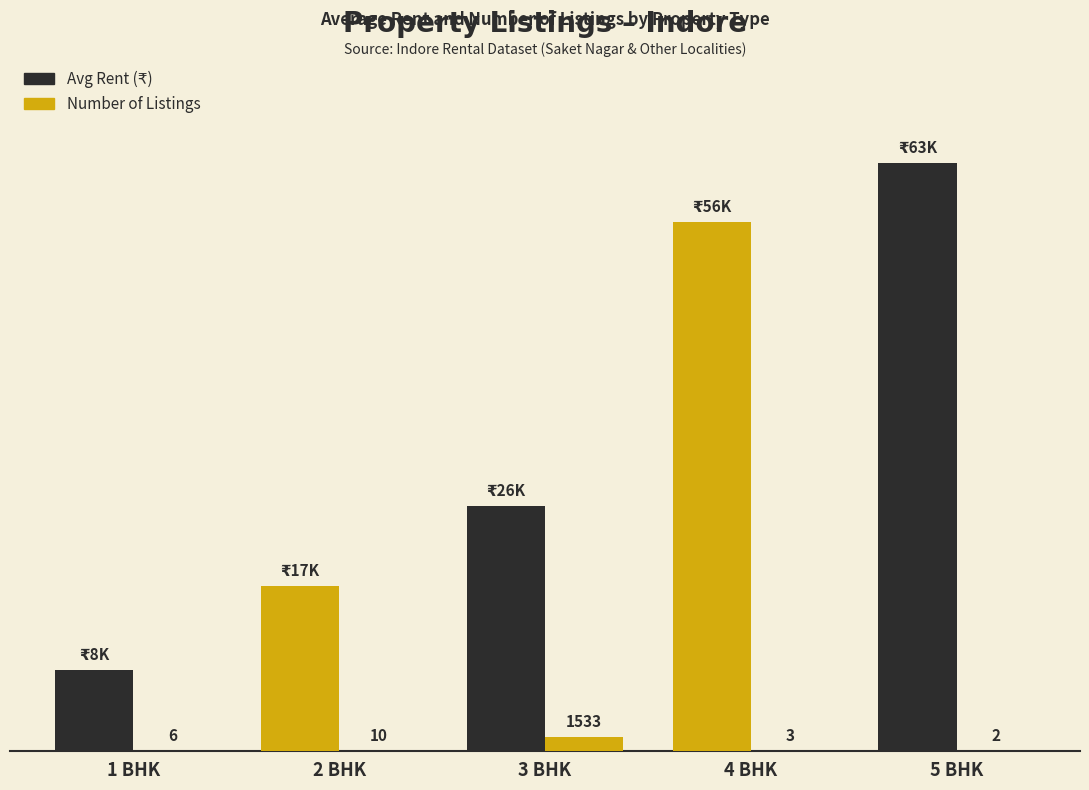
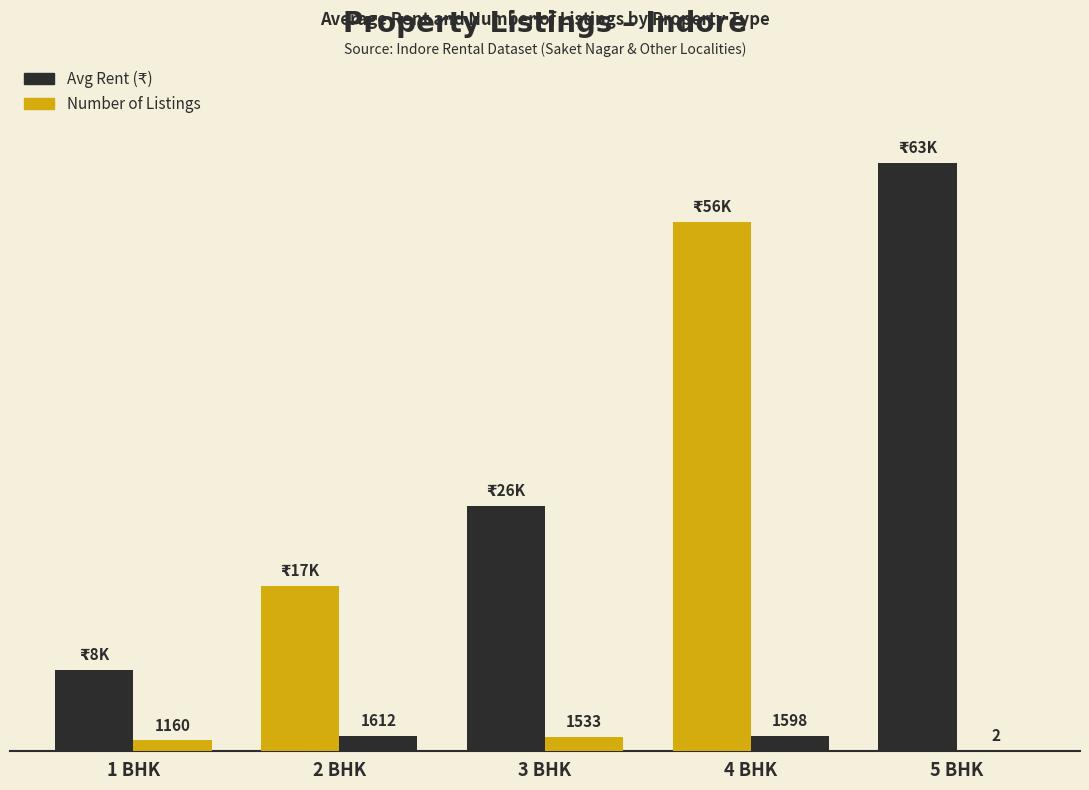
Number of Listings, 1 BHK: 6 -> 1160
Number of Listings, 2 BHK: 10 -> 1612
Number of Listings, 4 BHK: 3 -> 1598
